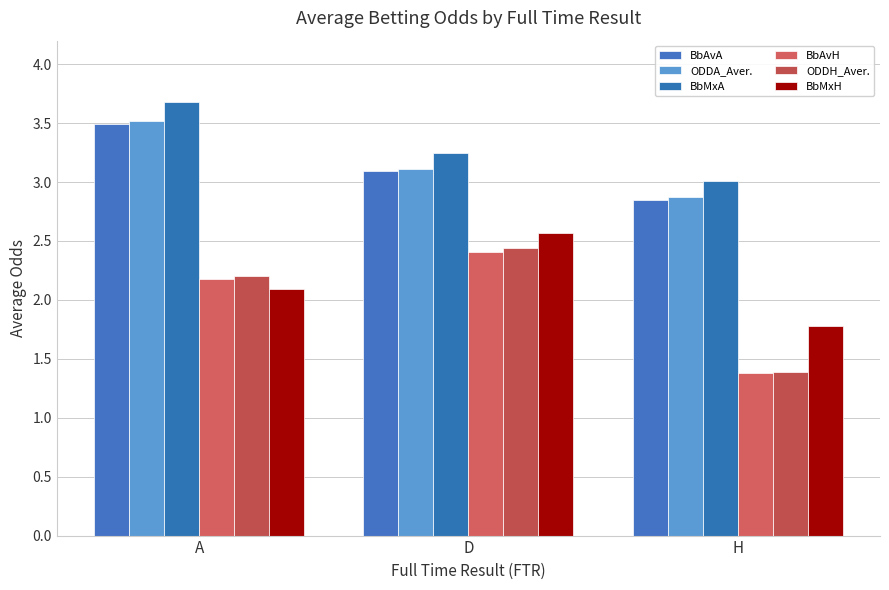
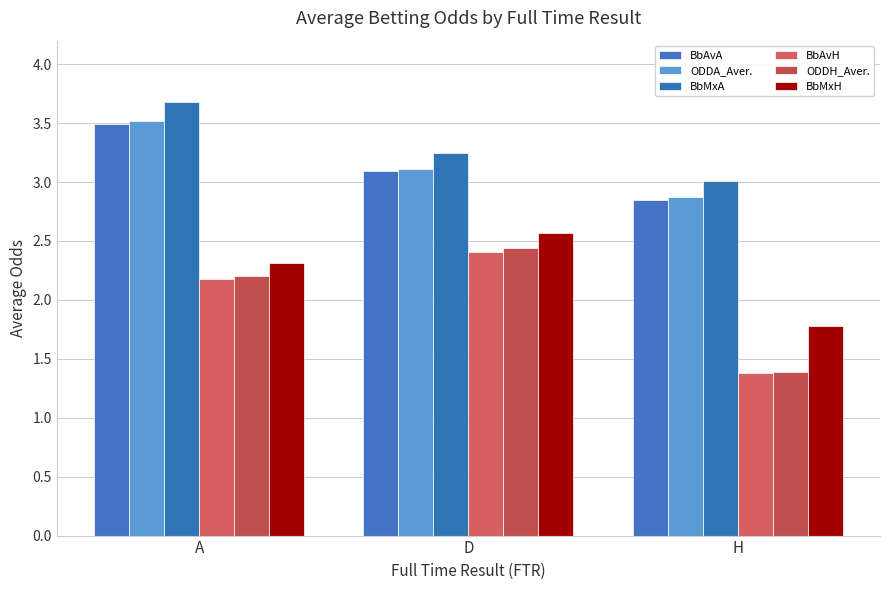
BbMxH, A: 2.09 -> 2.31
